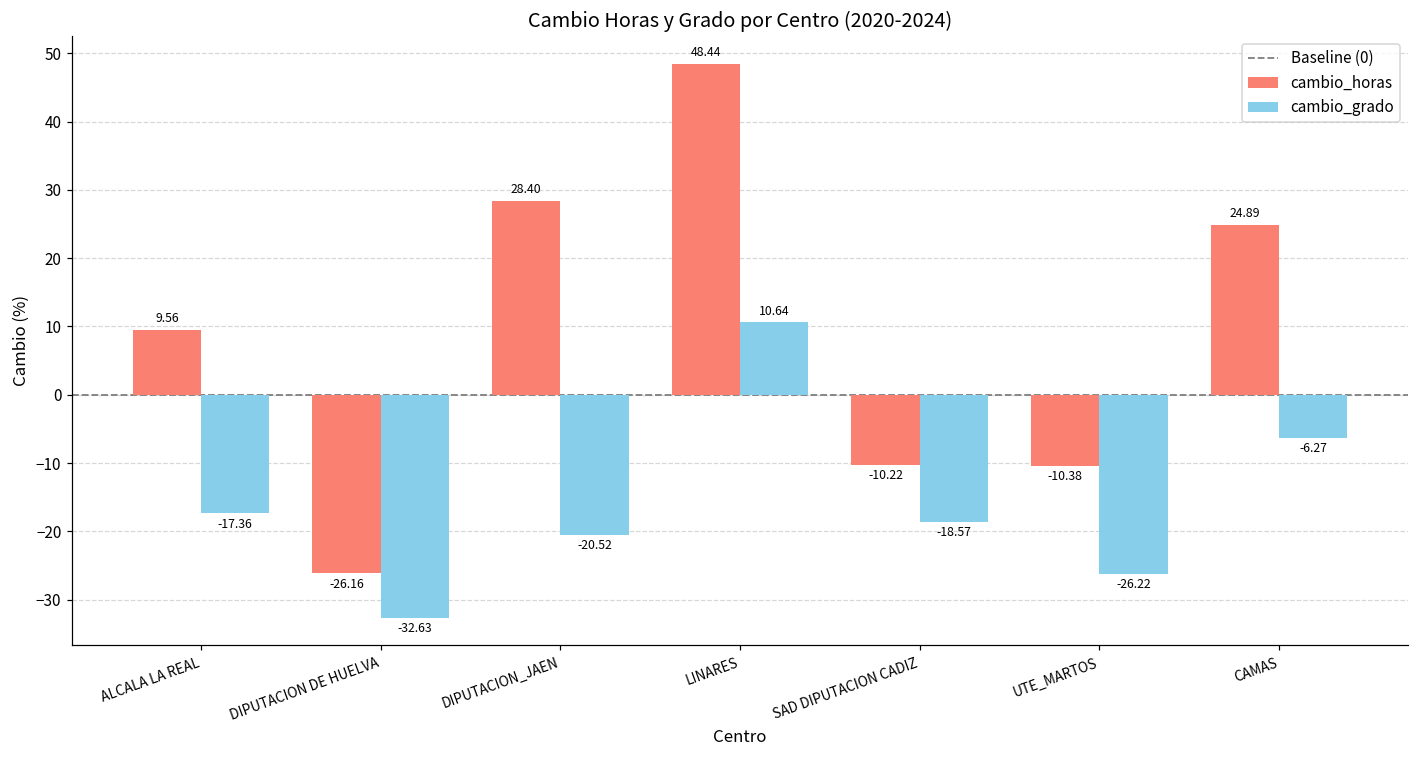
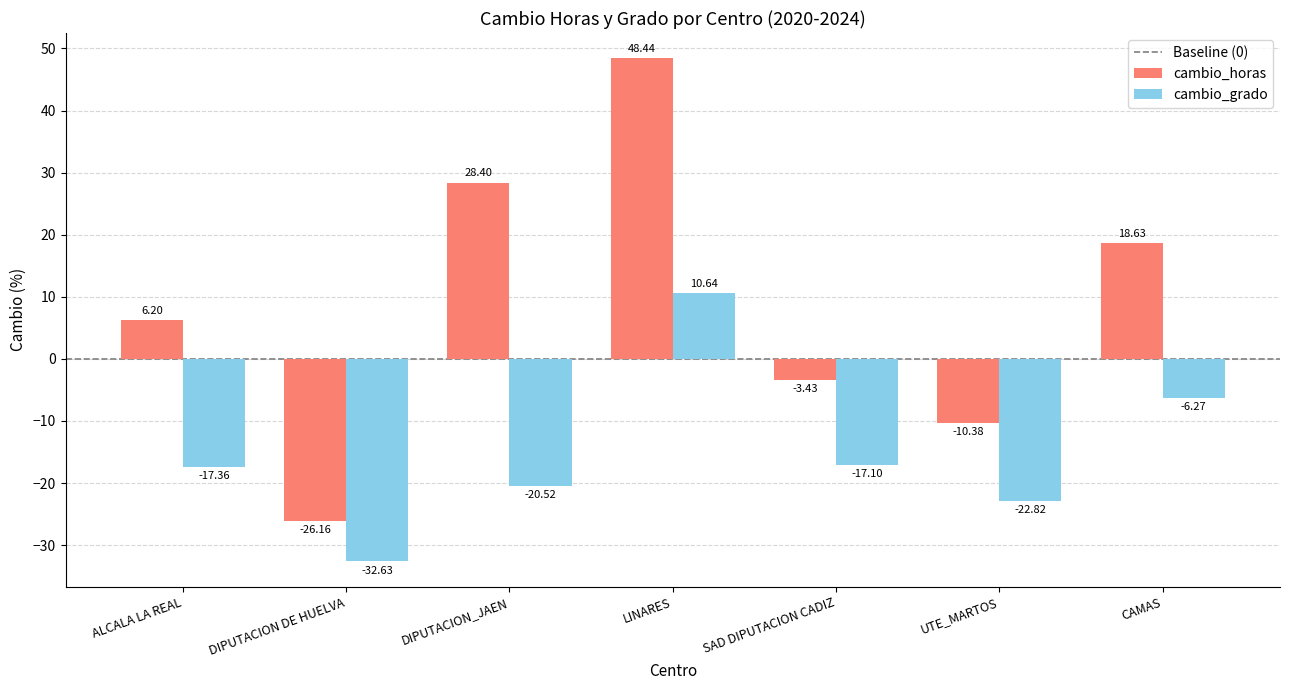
cambio_horas, ALCALA LA REAL: 9.56 -> 6.20
cambio_horas, SAD DIPUTACION CADIZ: -10.22 -> -3.43
cambio_grado, SAD DIPUTACION CADIZ: -18.57 -> -17.10
cambio_grado, UTE_MARTOS: -26.22 -> -22.82
cambio_horas, CAMAS: 24.89 -> 18.63
